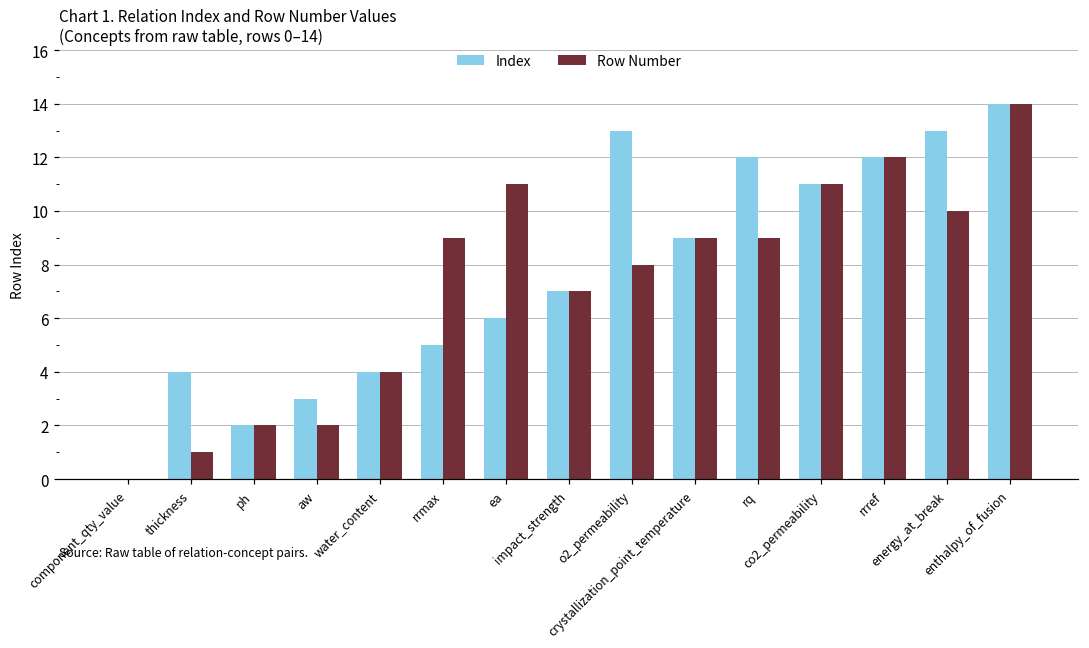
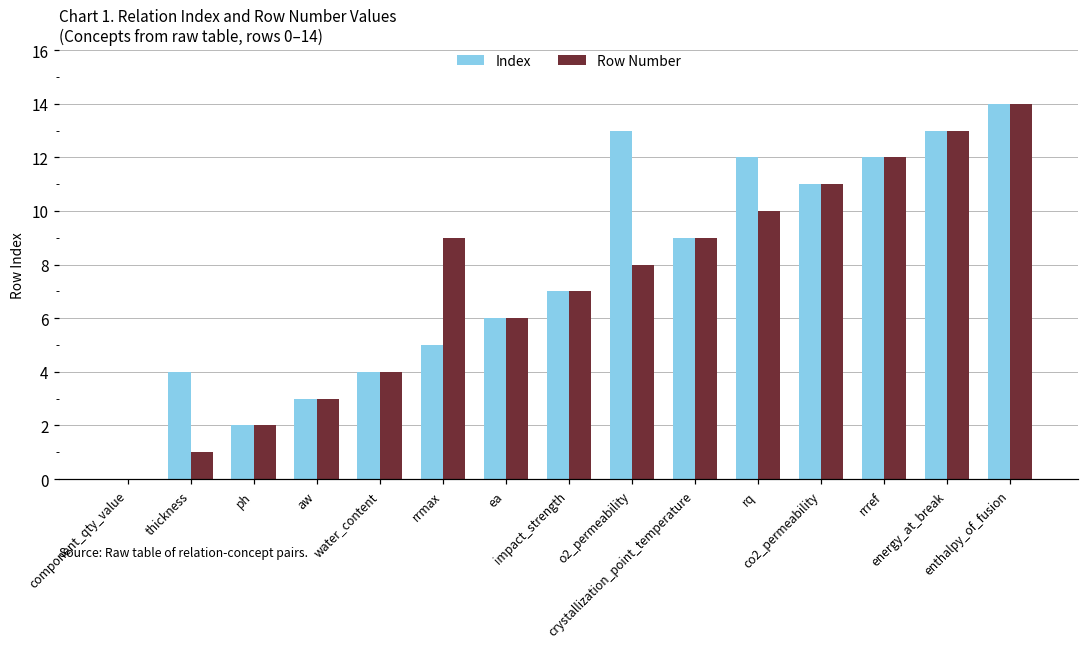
Row Number, aw: 2 -> 3
Row Number, ea: 11 -> 6
Row Number, rq: 9 -> 10
Row Number, energy_at_break: 10 -> 13
